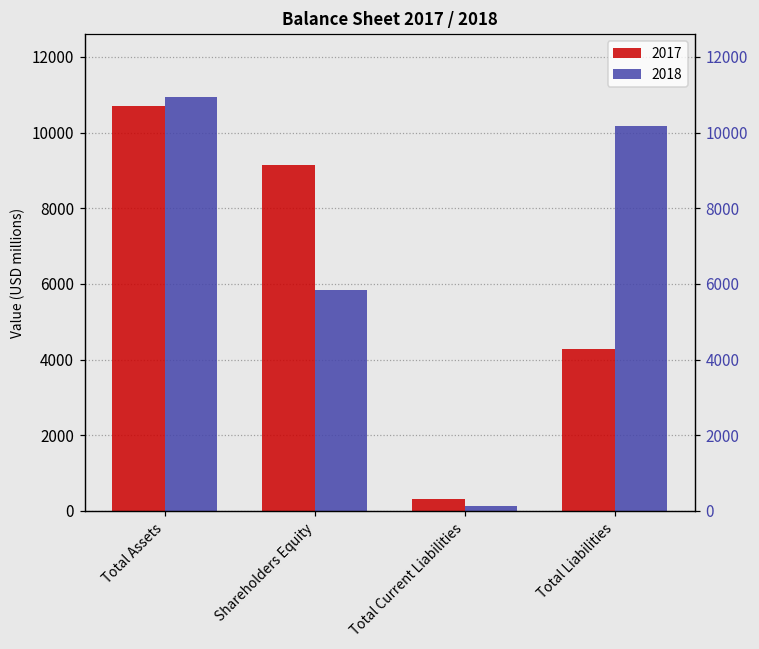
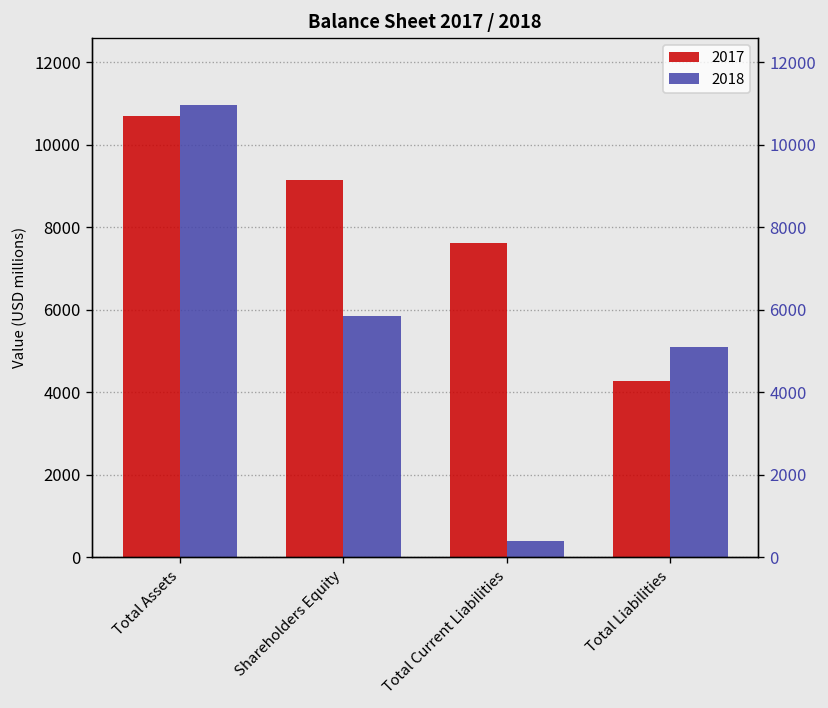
2017, Total Current Liabilities: 300 -> 7600
2018, Total Current Liabilities: 100 -> 400
2018, Total Liabilities: 10200 -> 5100
